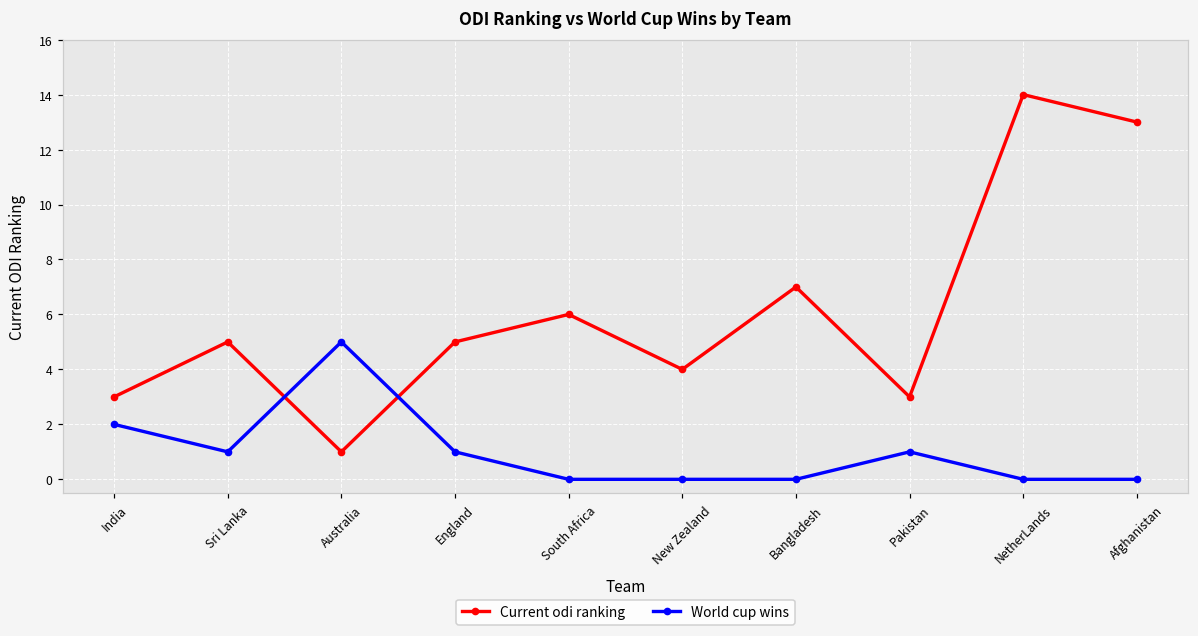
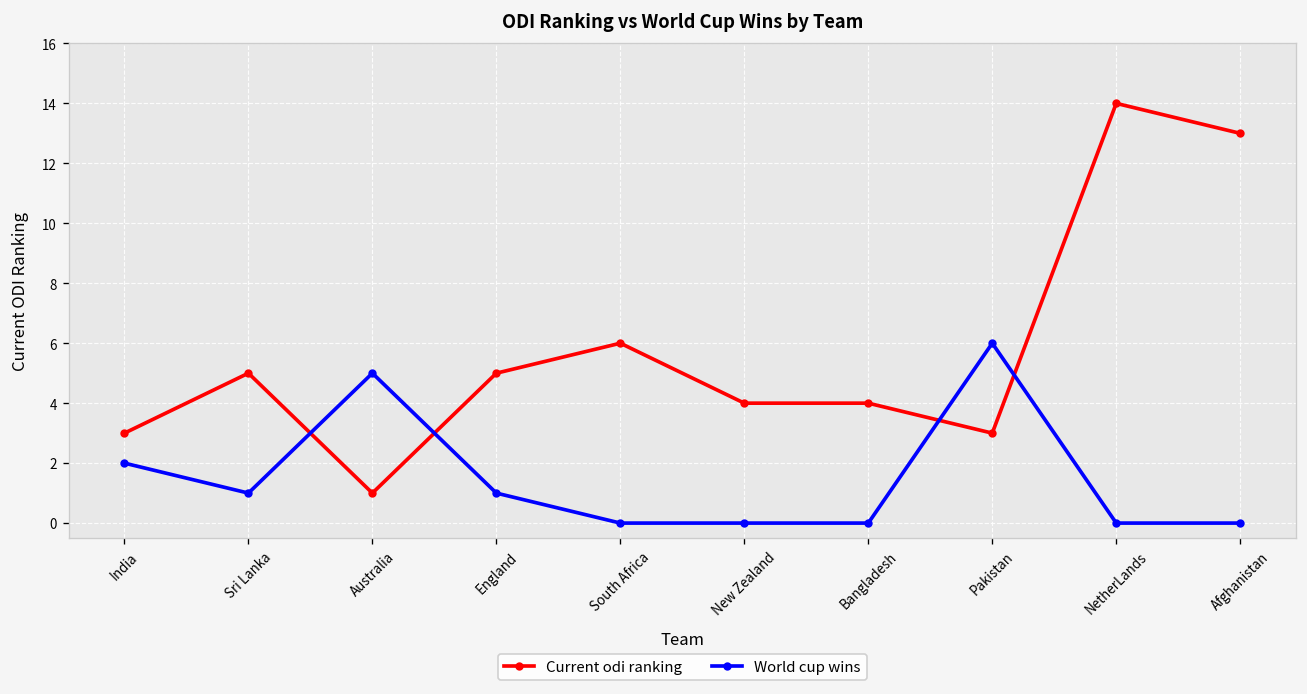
Current odi ranking, Bangladesh: 7 -> 4
World cup wins, Pakistan: 1 -> 6
